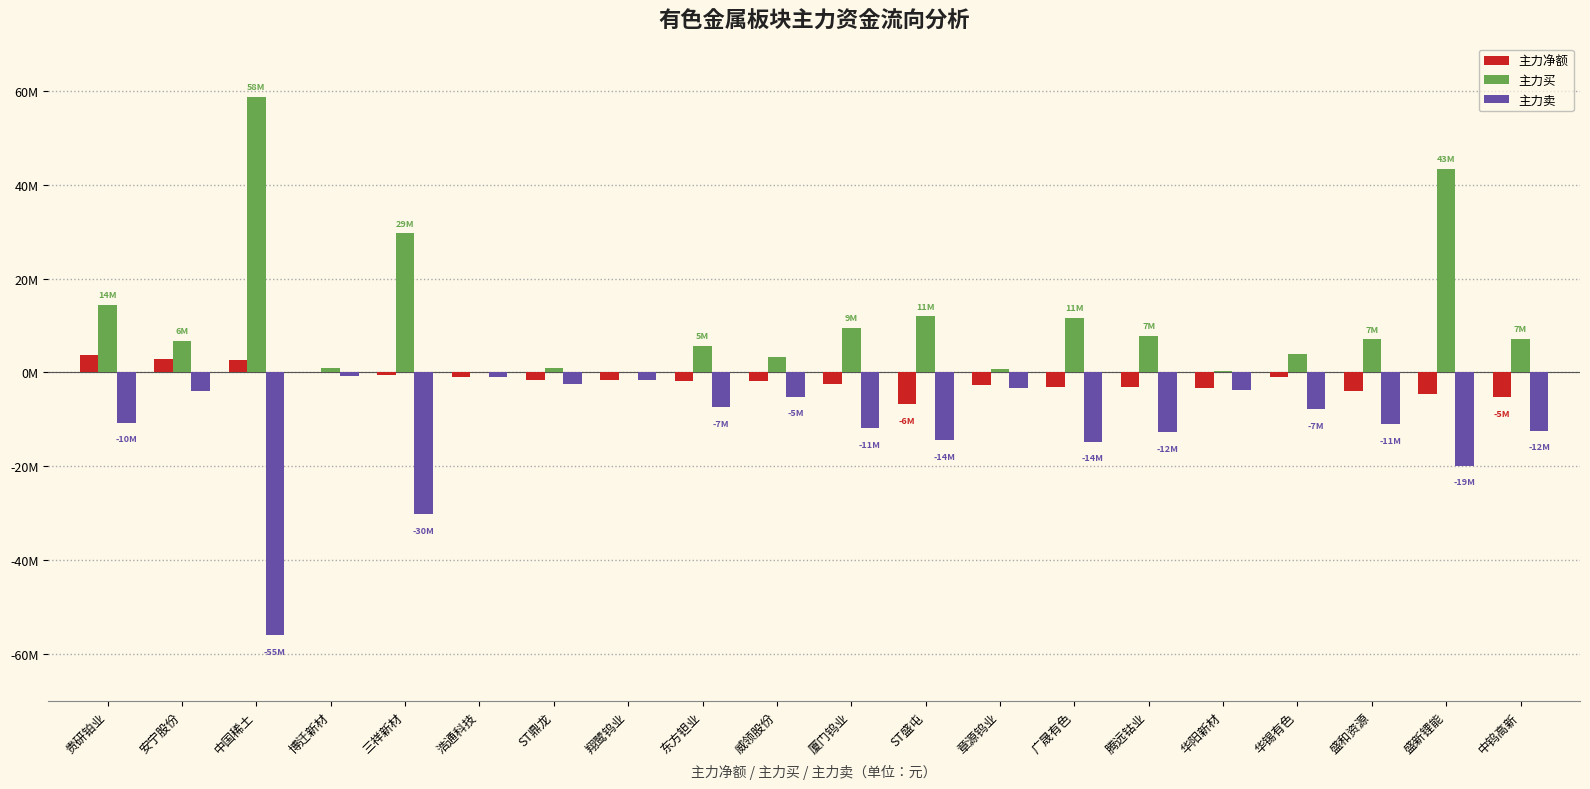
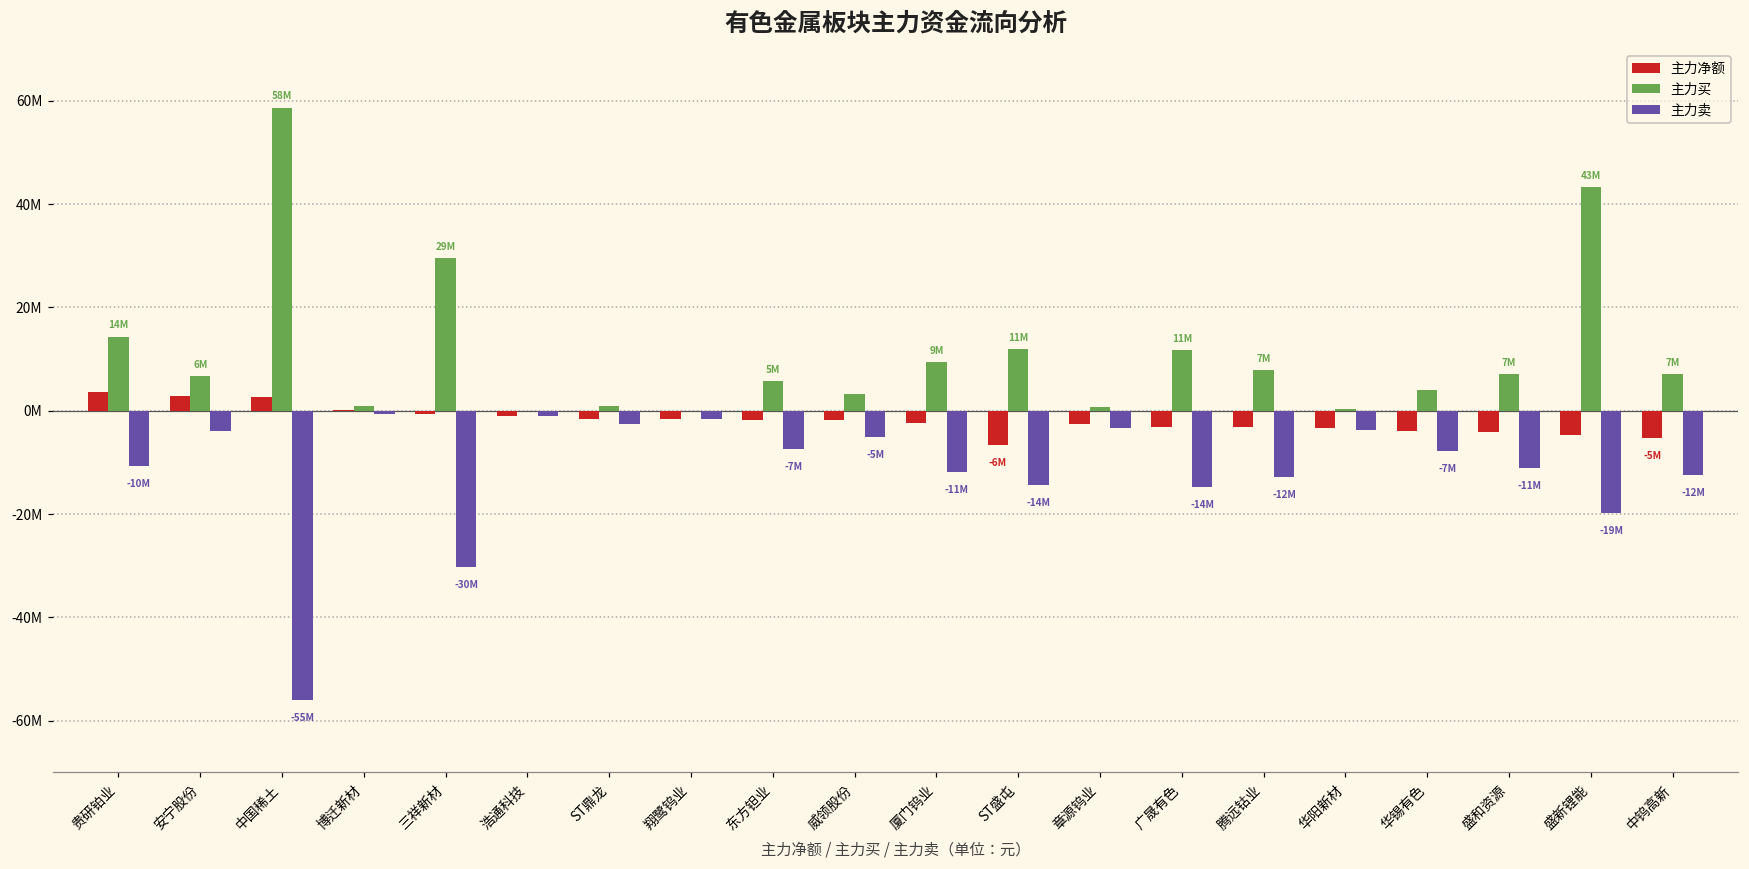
主力净额, 华锡有色: -1000000 -> -4000000
